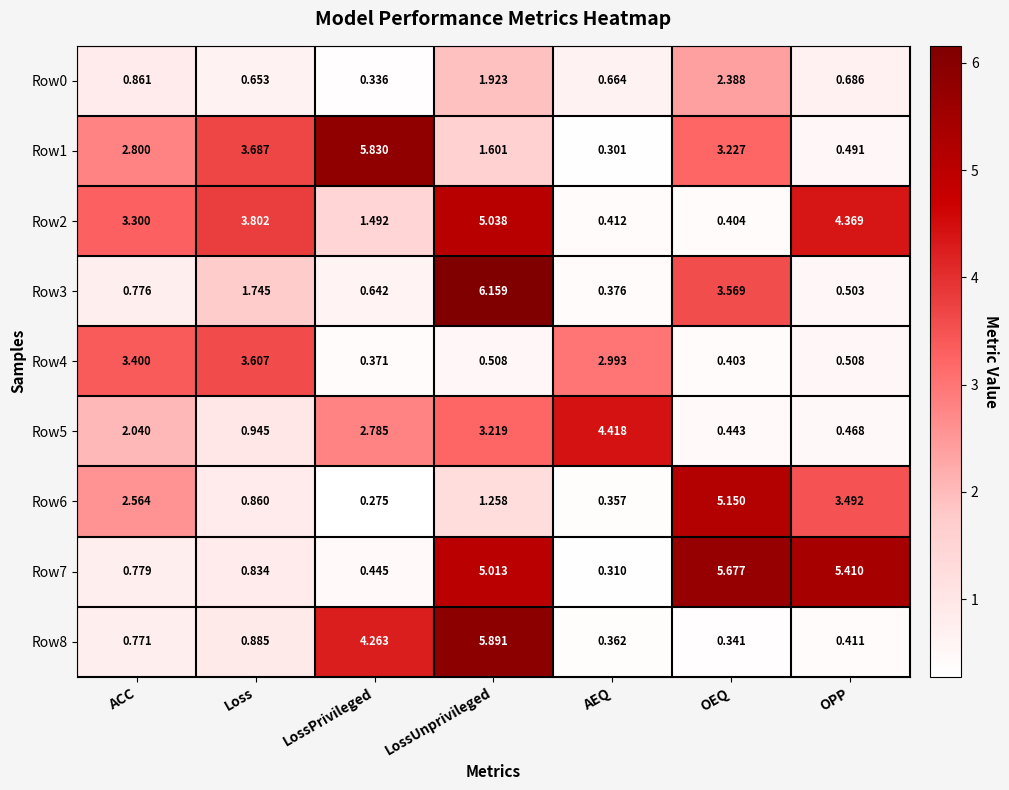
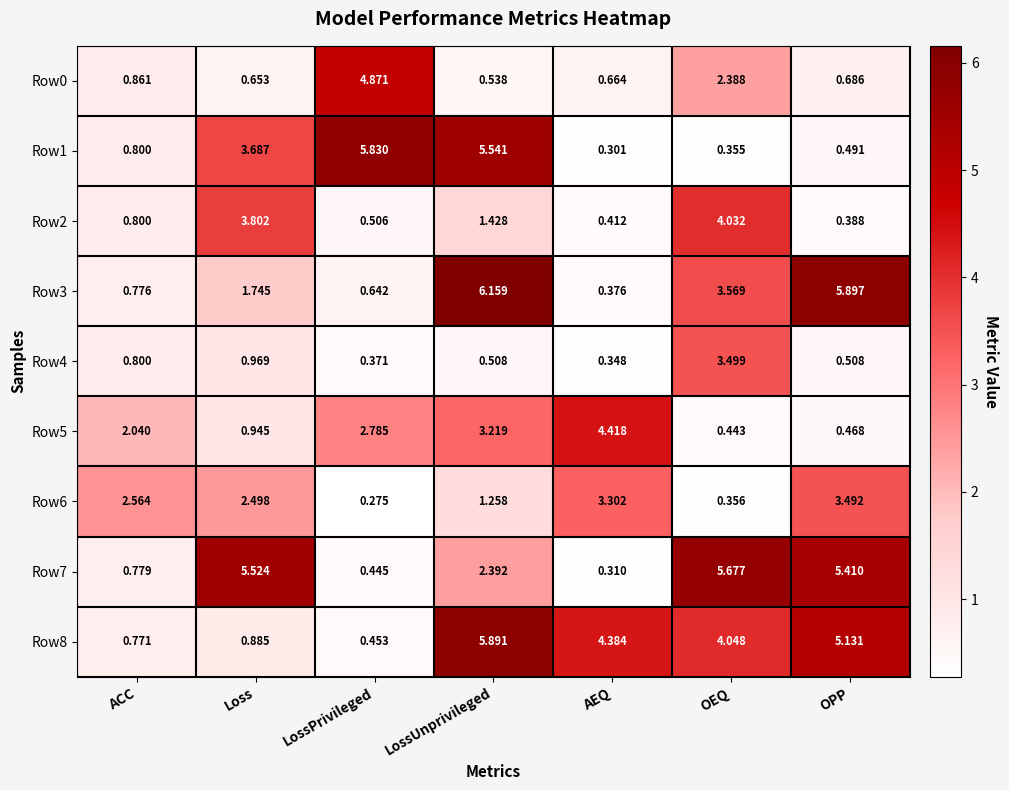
Row0, LossPrivileged: 0.336 -> 4.871
Row0, LossUnprivileged: 1.923 -> 0.538
Row1, ACC: 2.800 -> 0.800
Row1, LossUnprivileged: 1.601 -> 5.541
Row1, OEQ: 3.227 -> 0.355
Row2, ACC: 3.300 -> 0.800
Row2, LossPrivileged: 1.492 -> 0.506
Row2, LossUnprivileged: 5.038 -> 1.428
Row2, OEQ: 0.404 -> 4.032
Row2, OPP: 4.369 -> 0.388
Row3, OPP: 0.503 -> 5.897
Row4, ACC: 3.400 -> 0.800
Row4, Loss: 3.607 -> 0.969
Row4, AEQ: 2.993 -> 0.348
Row4, OEQ: 0.403 -> 3.499
Row6, Loss: 0.860 -> 2.498
Row6, AEQ: 0.357 -> 3.302
Row6, OEQ: 5.150 -> 0.356
Row7, Loss: 0.834 -> 5.524
Row7, LossUnprivileged: 5.013 -> 2.392
Row8, LossPrivileged: 4.263 -> 0.453
Row8, AEQ: 0.362 -> 4.384
Row8, OEQ: 0.341 -> 4.048
Row8, OPP: 0.411 -> 5.131
